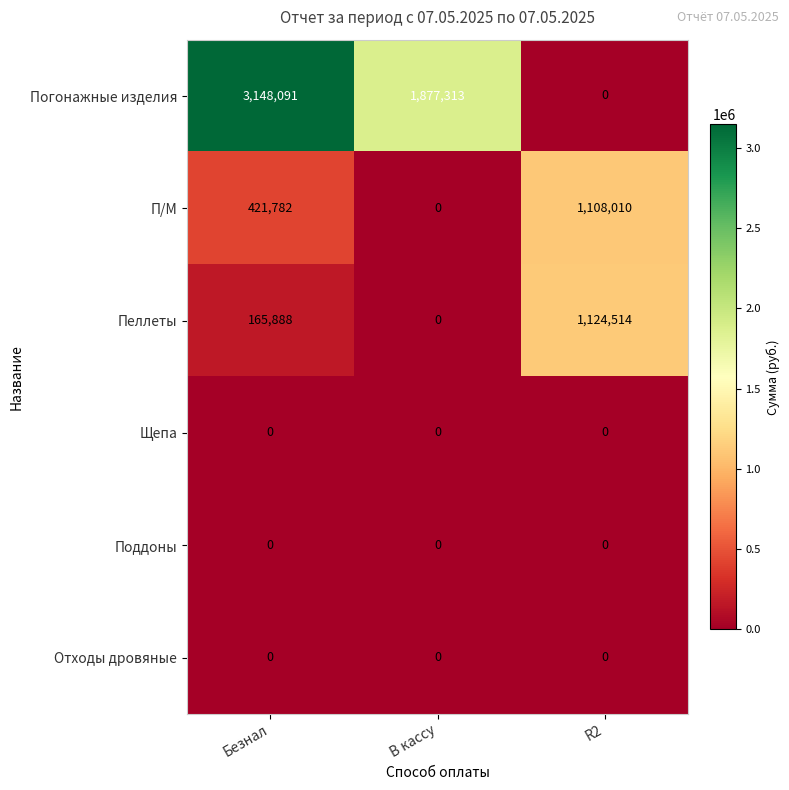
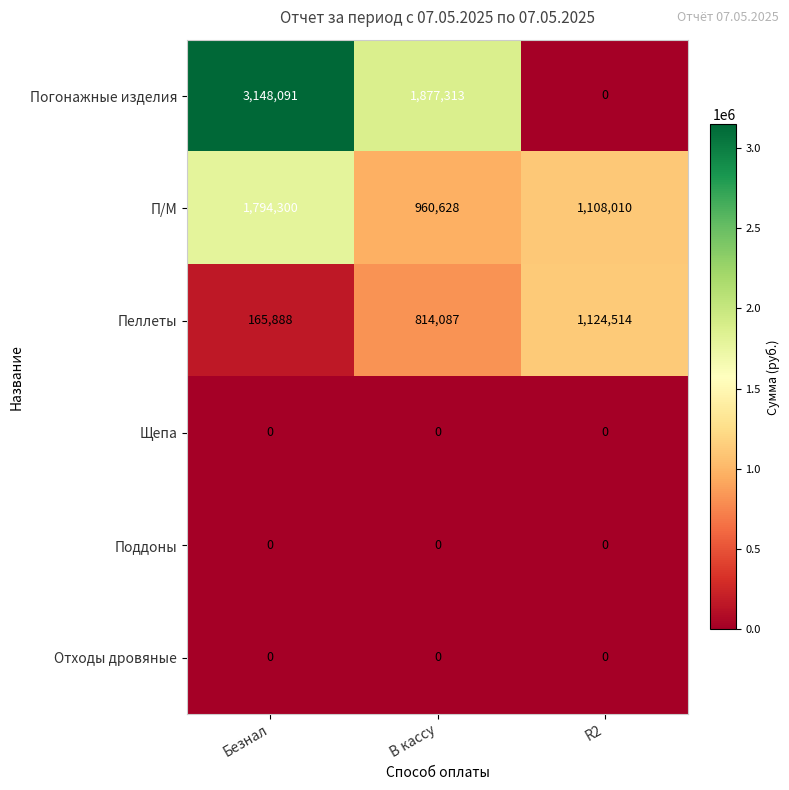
П/М, Безнал: 421,782 -> 1,794,300
П/М, В кассу: 0 -> 960,628
Пеллеты, В кассу: 0 -> 814,087
